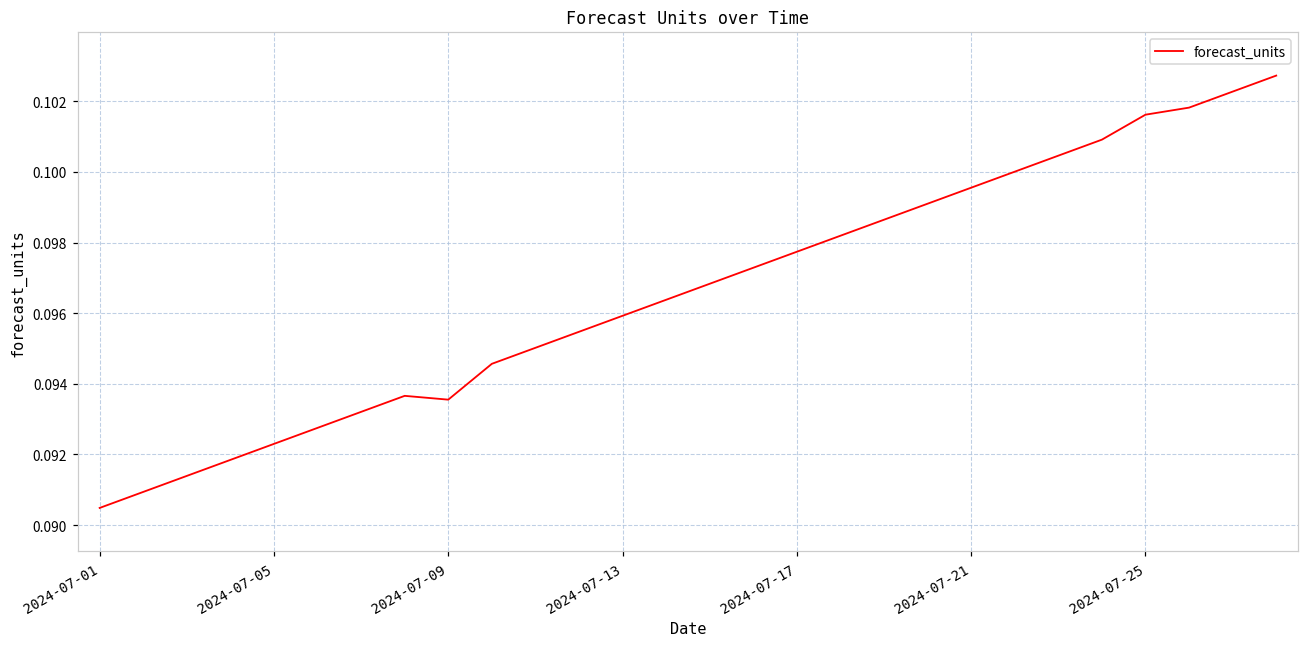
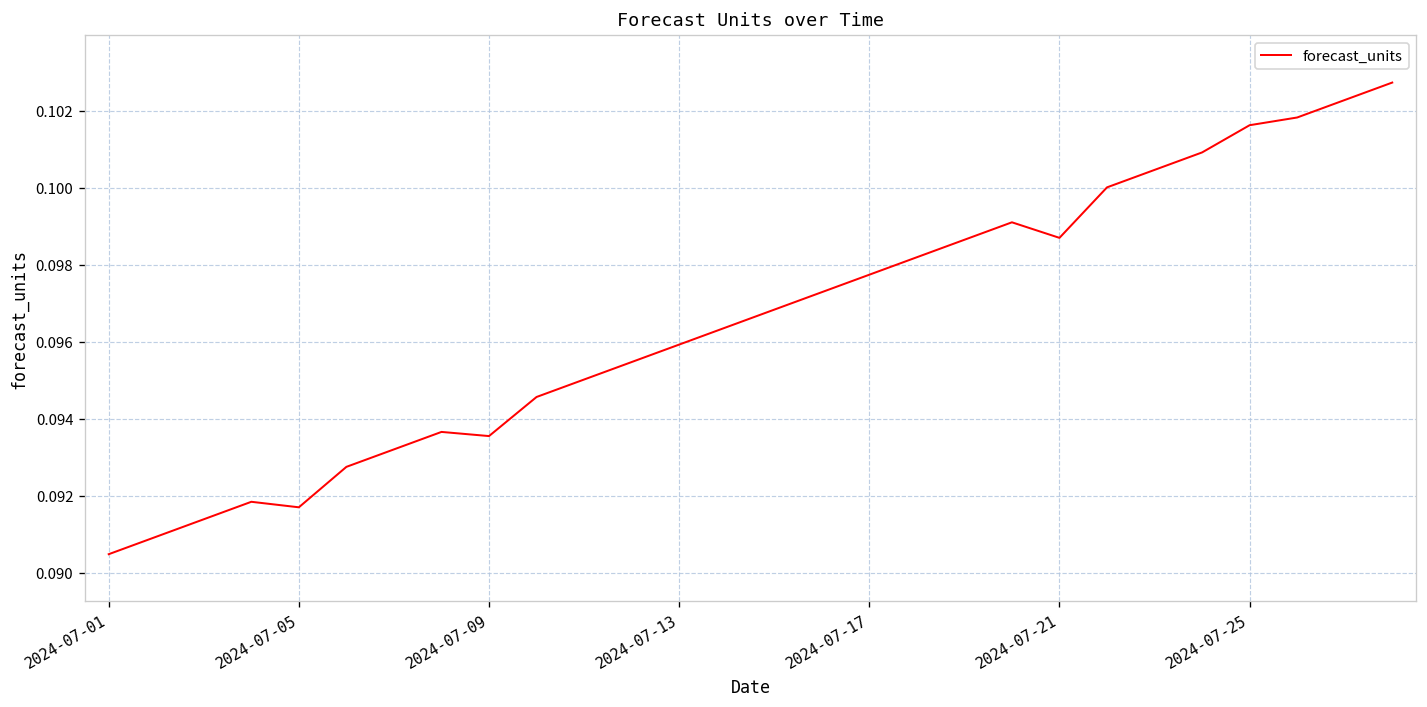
2024-07-05: 0.0923 -> 0.0917
2024-07-21: 0.0996 -> 0.0987
